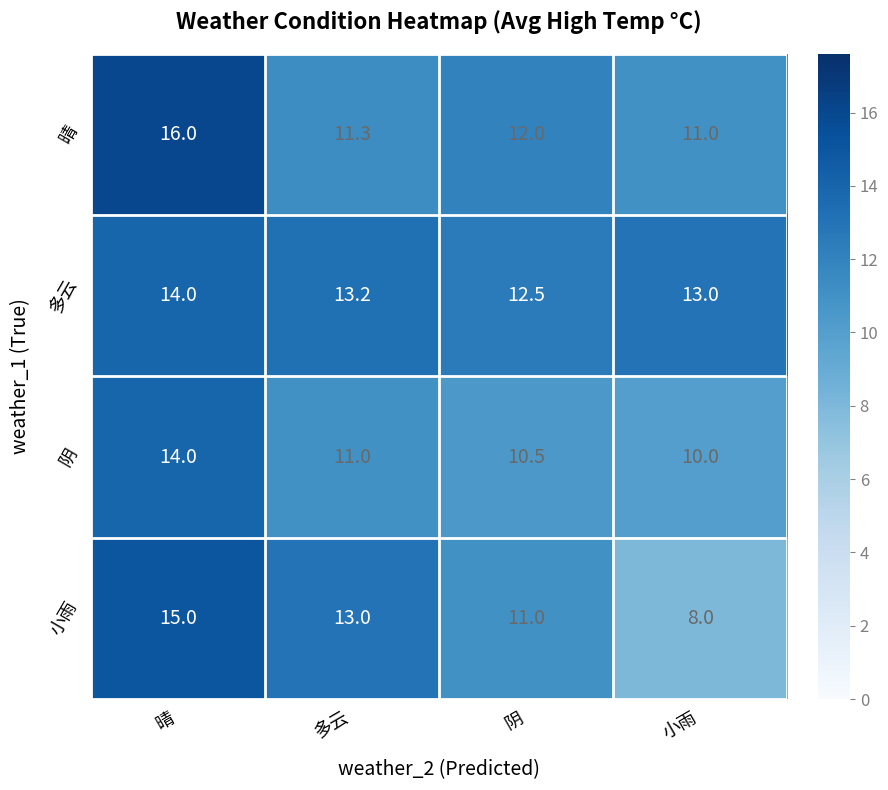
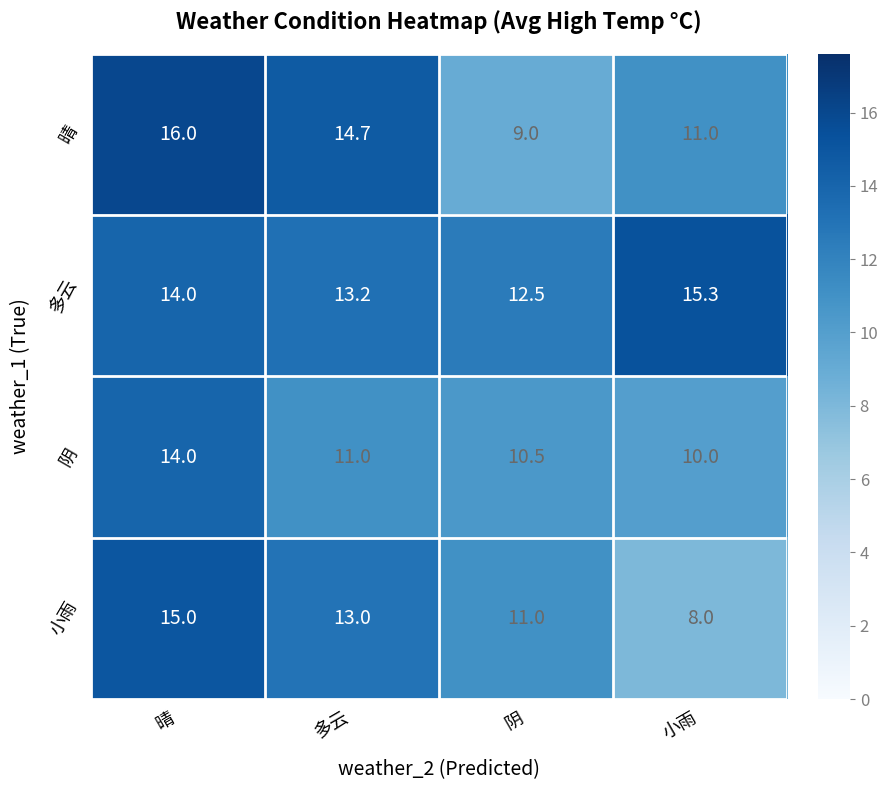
晴, 多云: 11.3 -> 14.7
晴, 阴: 12.0 -> 9.0
多云, 小雨: 13.0 -> 15.3
